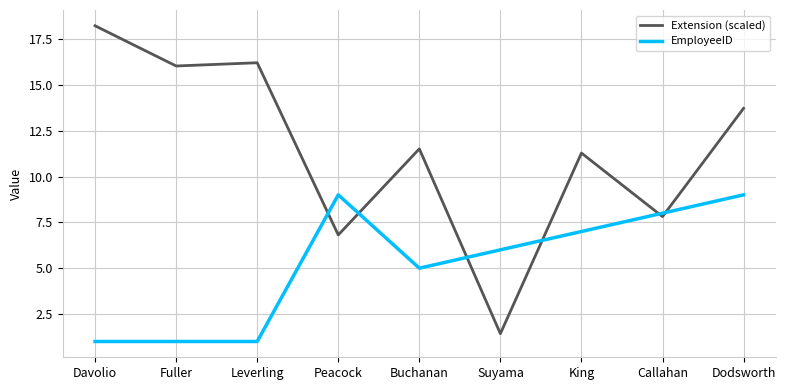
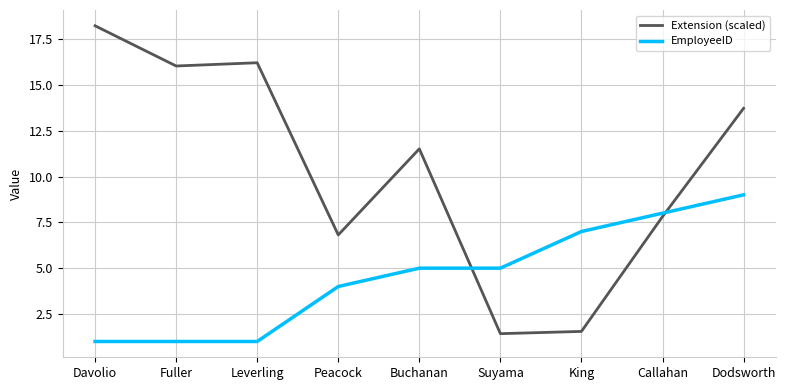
EmployeeID, Peacock: 9 -> 4
EmployeeID, Suyama: 6 -> 5
Extension (scaled), King: 11.3 -> 1.6
